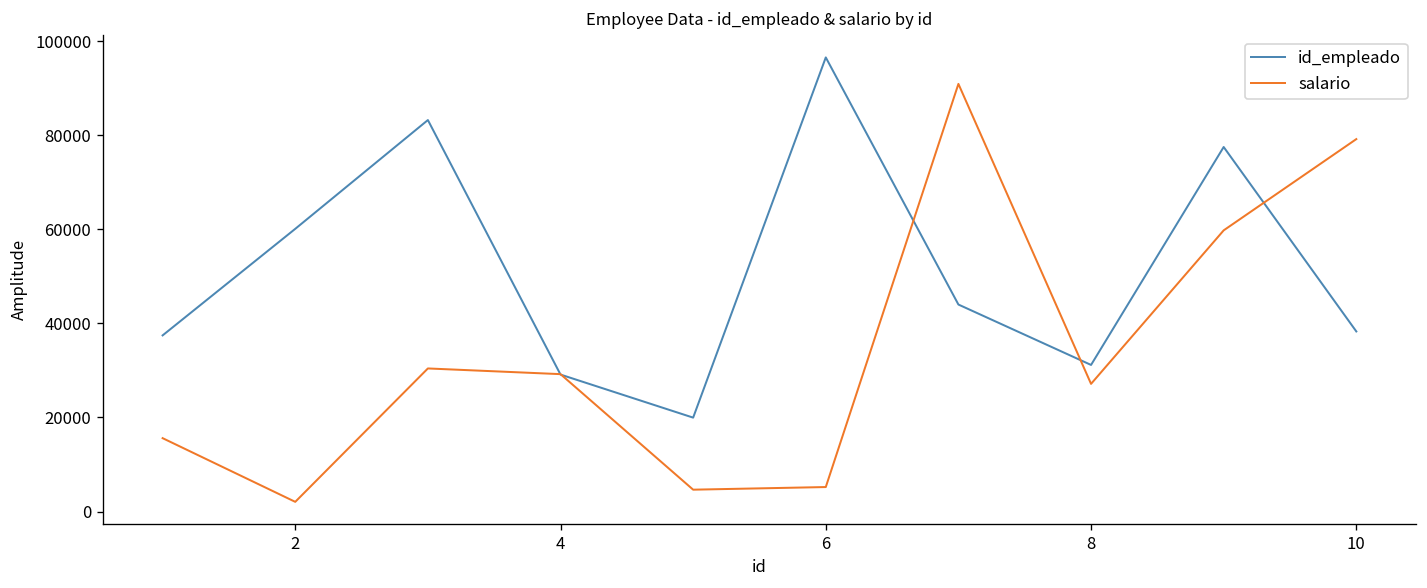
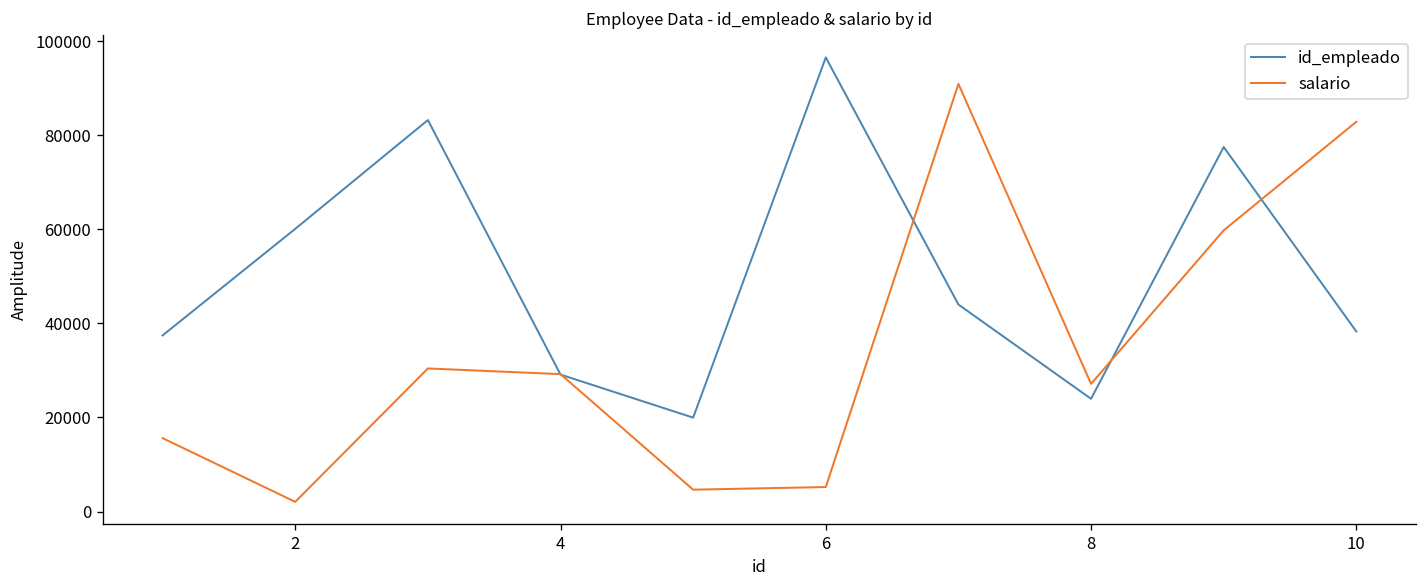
id_empleado, 8: 31000 -> 24000
salario, 10: 79000 -> 83000
